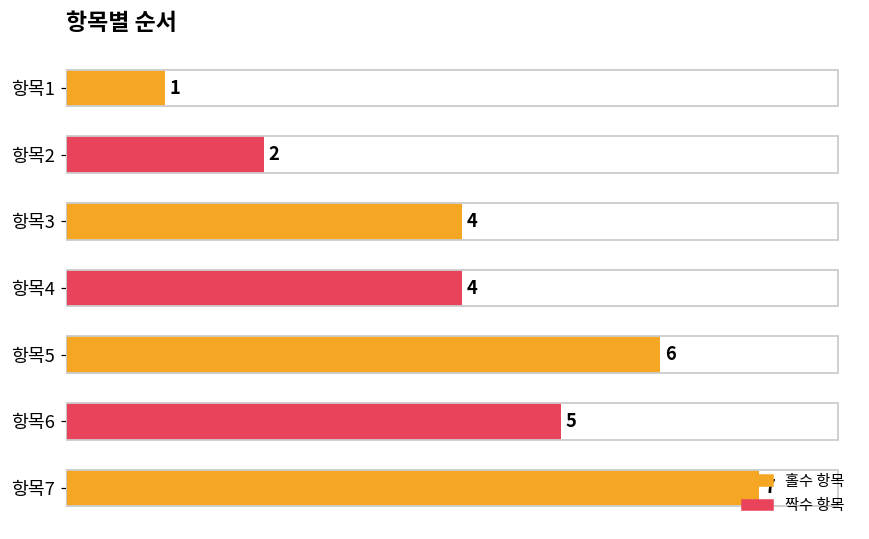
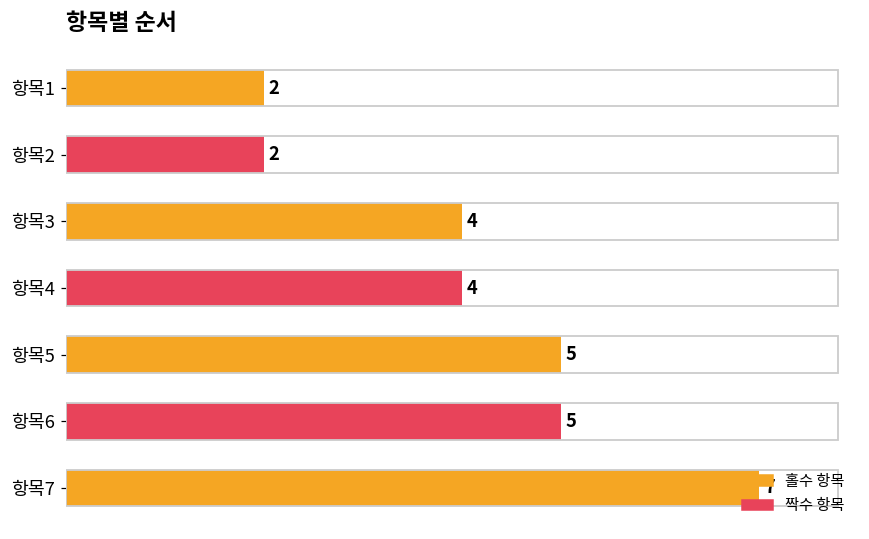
항목1: 1 -> 2
항목5: 6 -> 5
